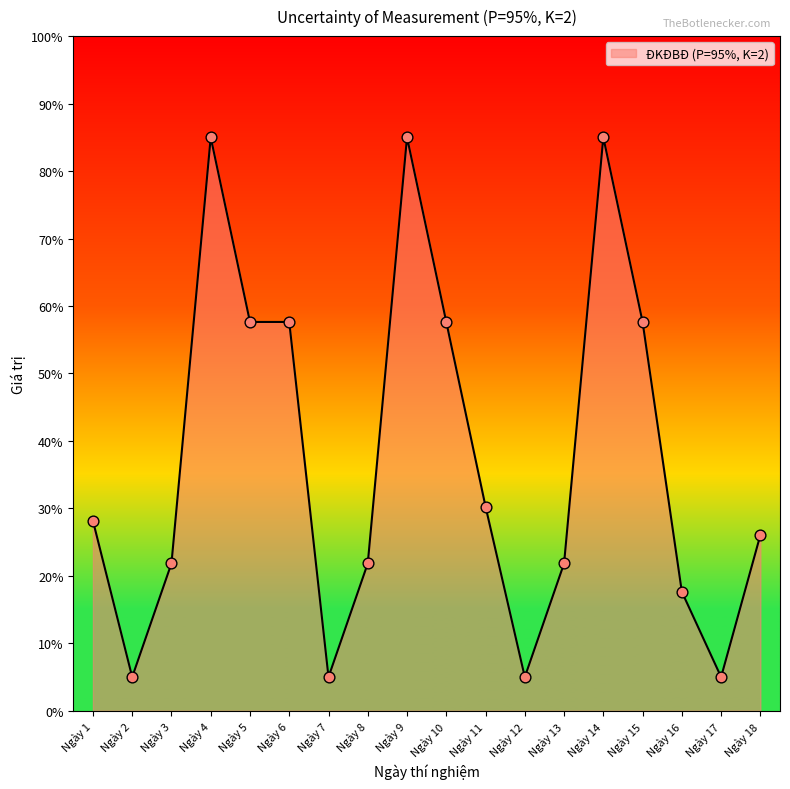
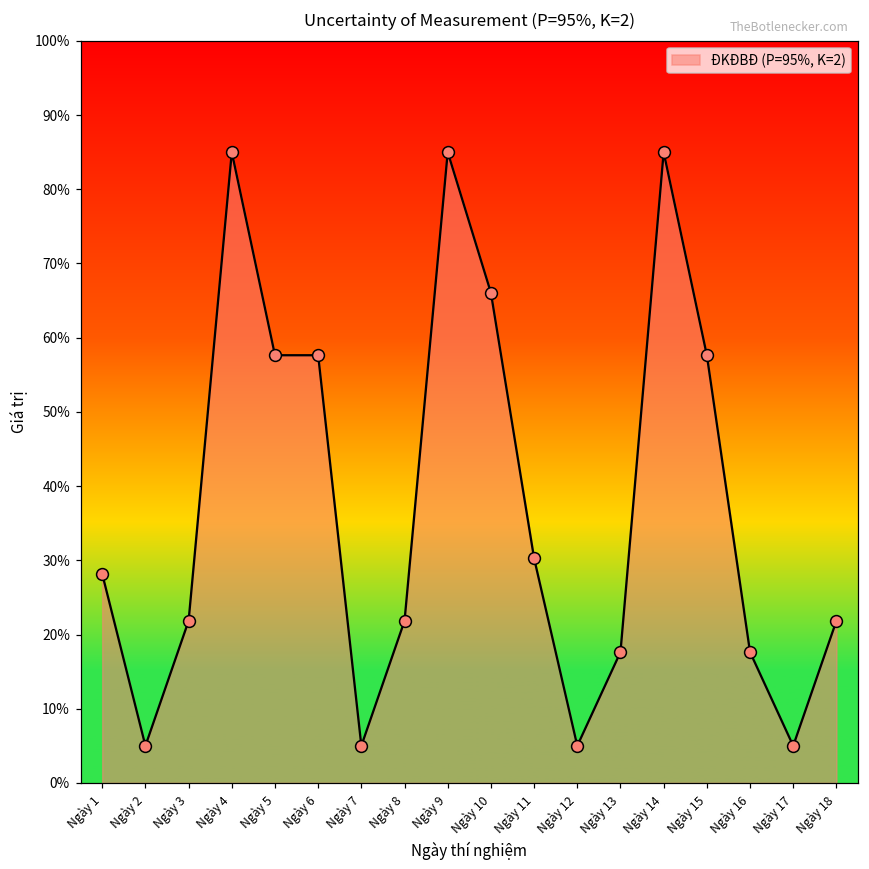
Ngày 10: 58% -> 66%
Ngày 13: 22% -> 18%
Ngày 18: 26% -> 22%
